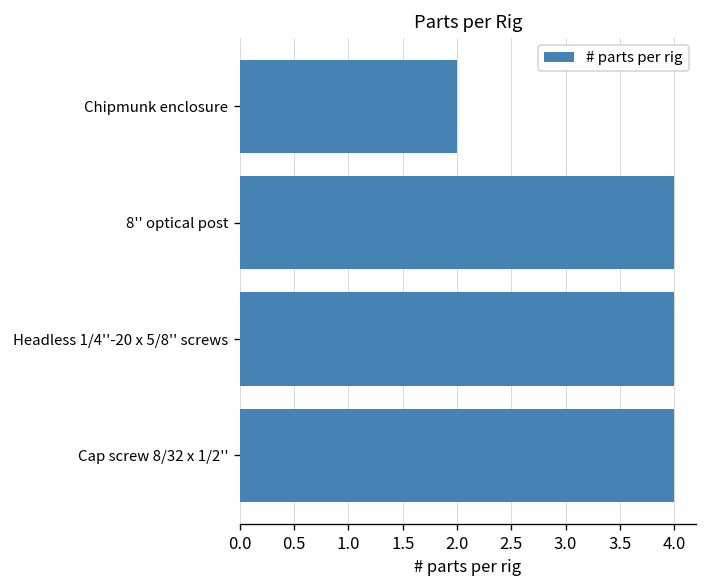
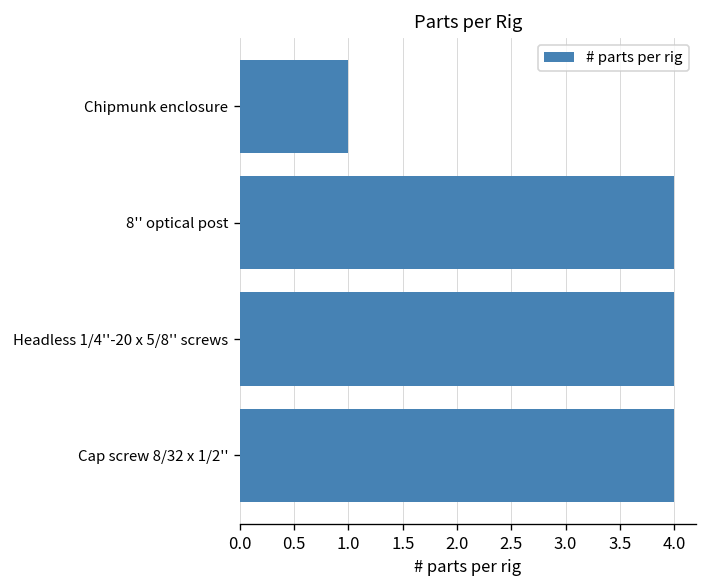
Chipmunk enclosure: 2 -> 1
